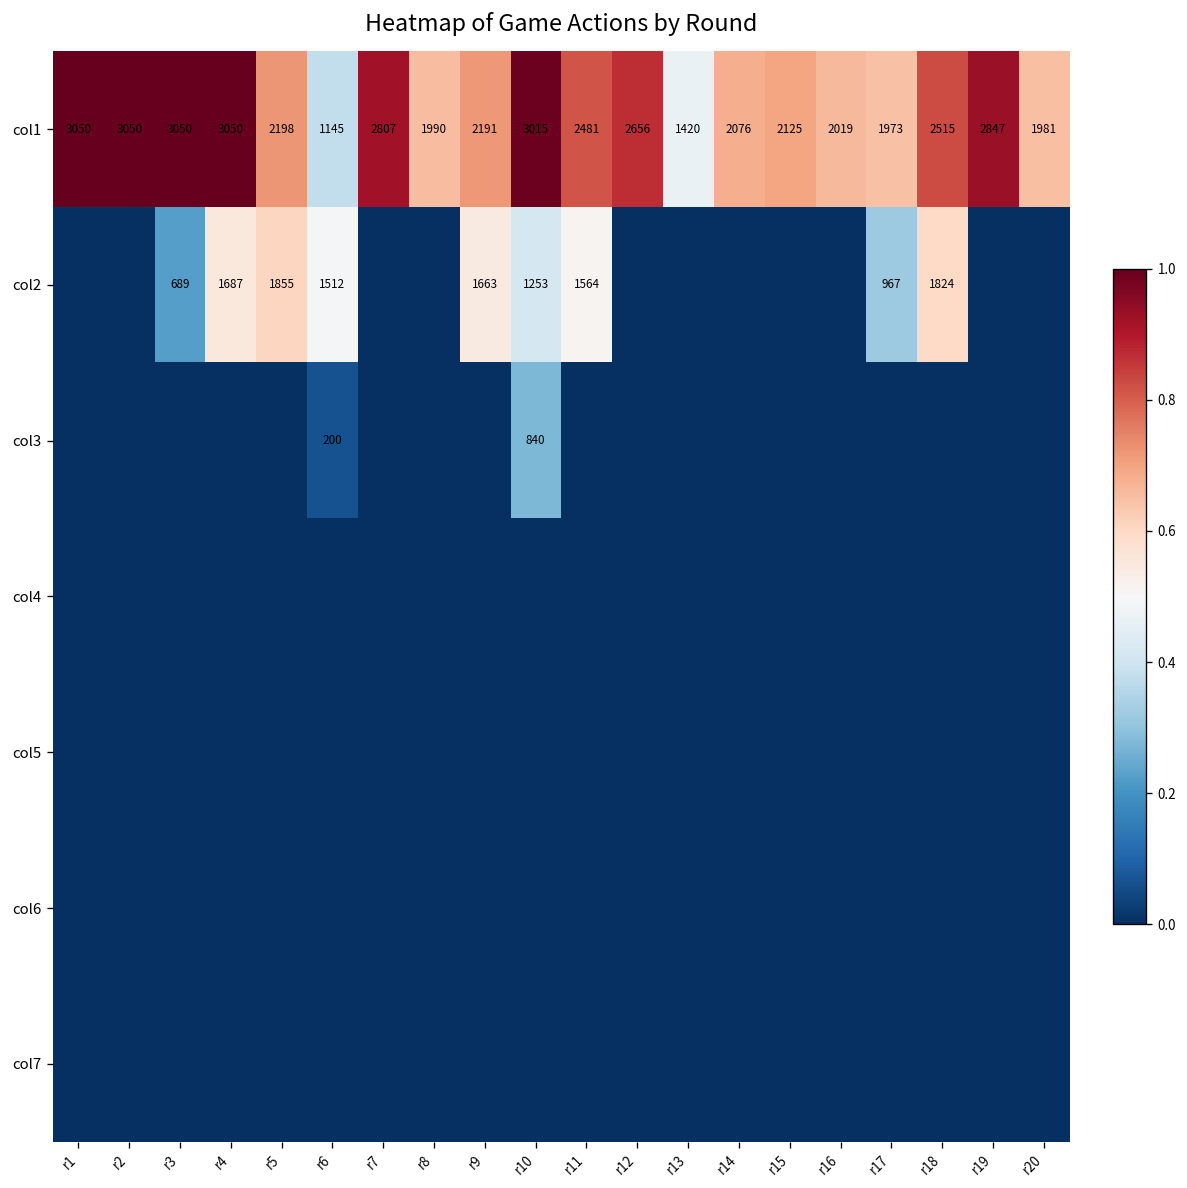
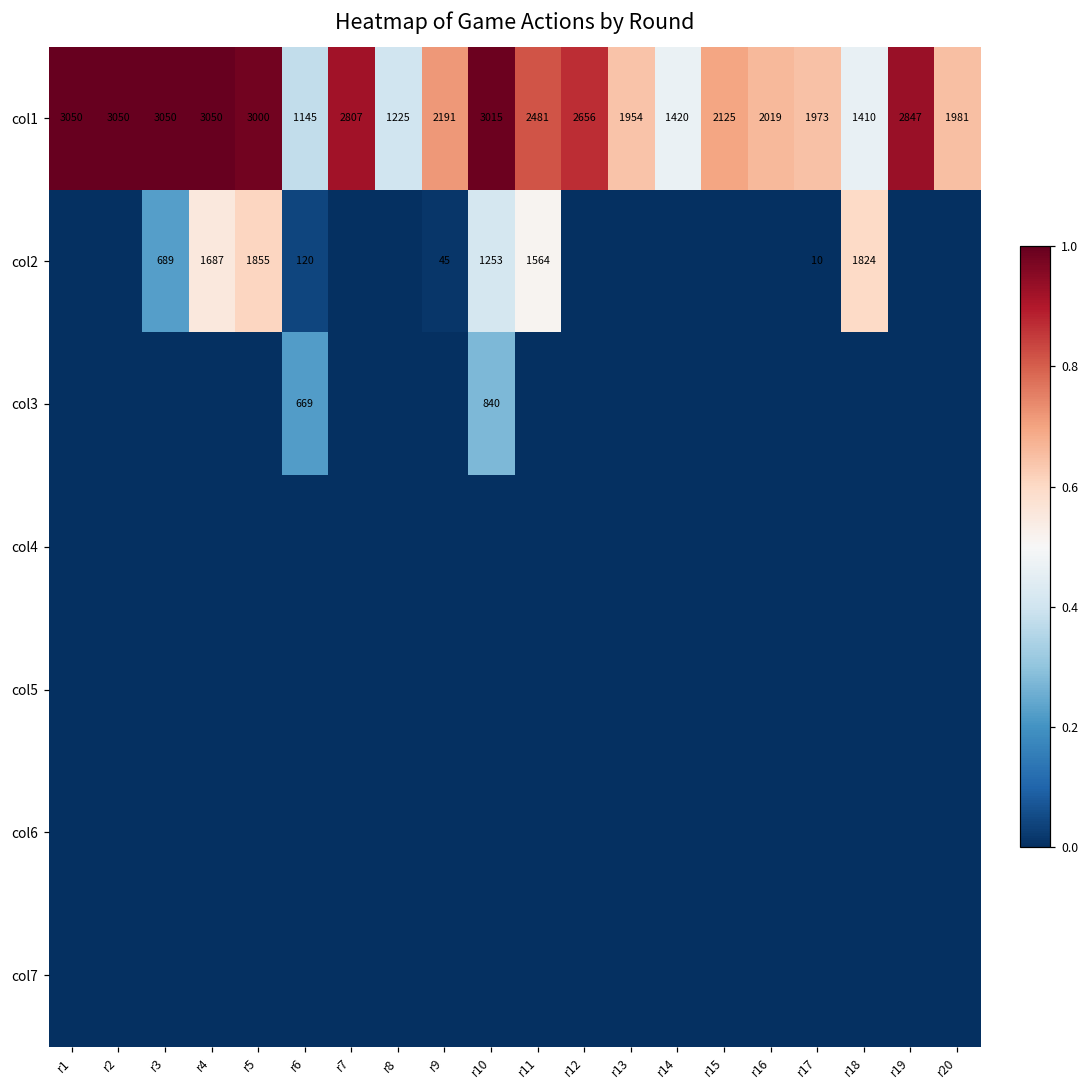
col1, r5: 2198 -> 3000
col1, r8: 1990 -> 1225
col1, r13: 1420 -> 1954
col1, r14: 2076 -> 1420
col1, r18: 2515 -> 1410
col2, r6: 1512 -> 120
col2, r9: 1663 -> 45
col2, r17: 967 -> 10
col3, r6: 200 -> 669
